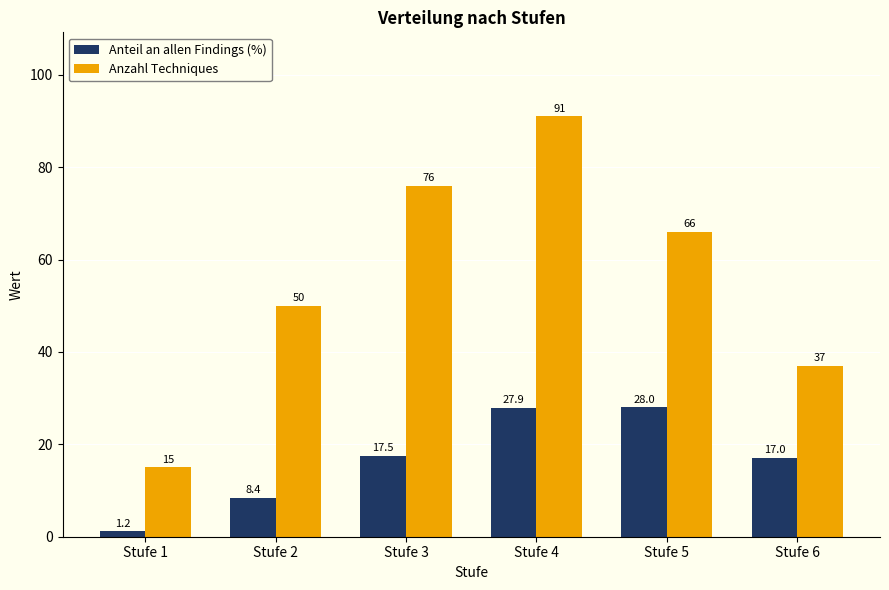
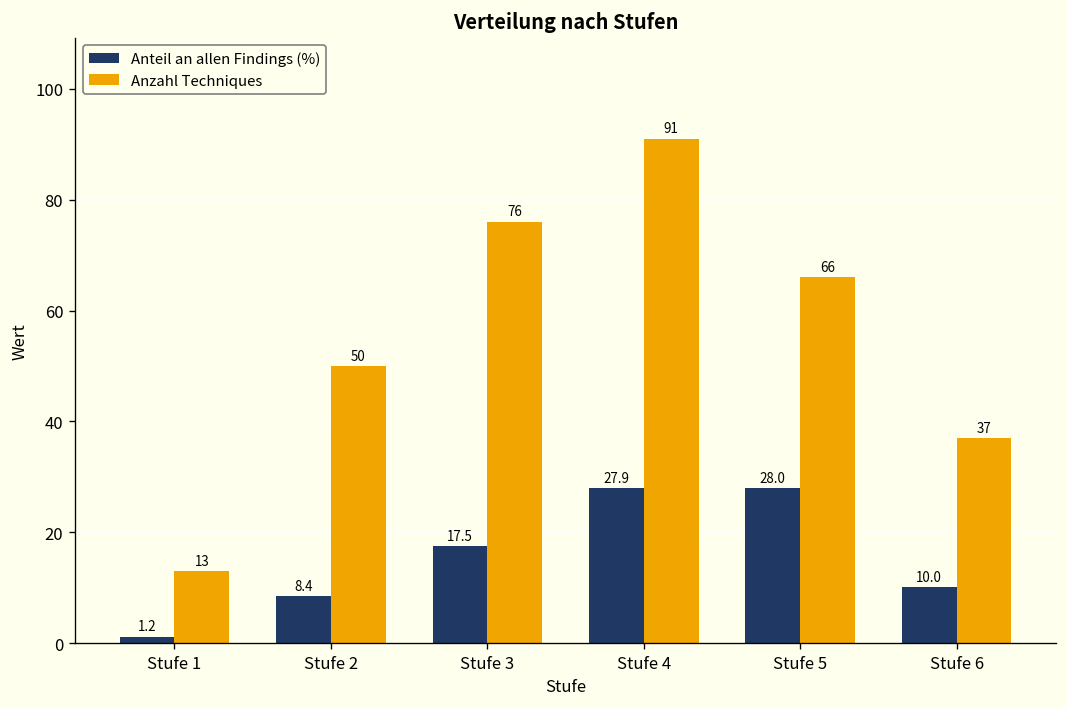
Anzahl Techniques, Stufe 1: 15 -> 13
Anteil an allen Findings (%), Stufe 6: 17.0 -> 10.0
